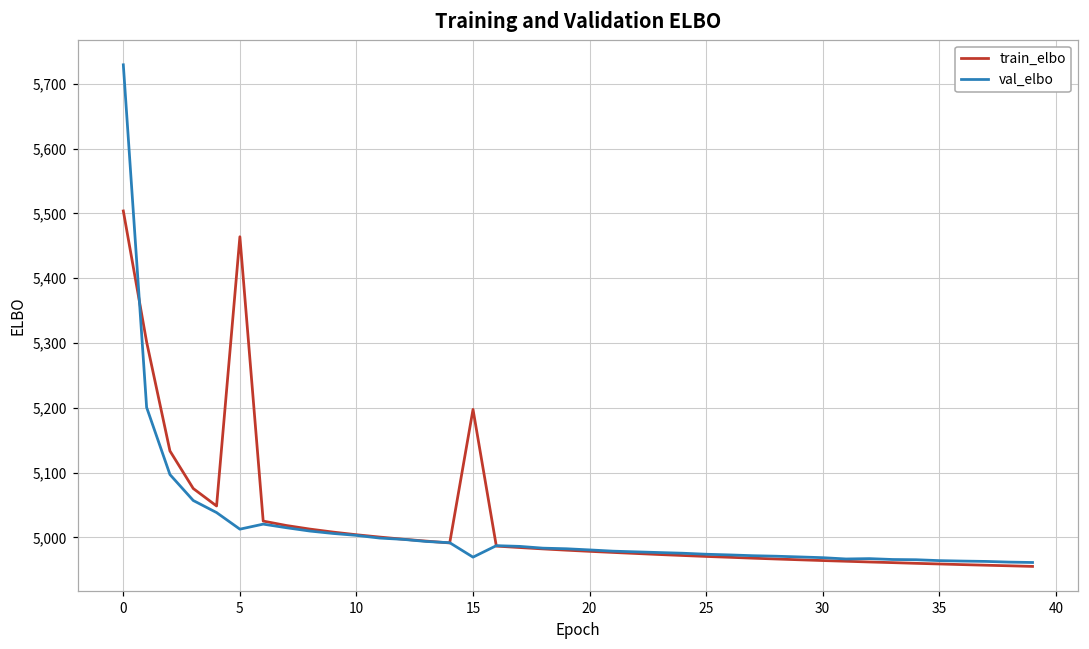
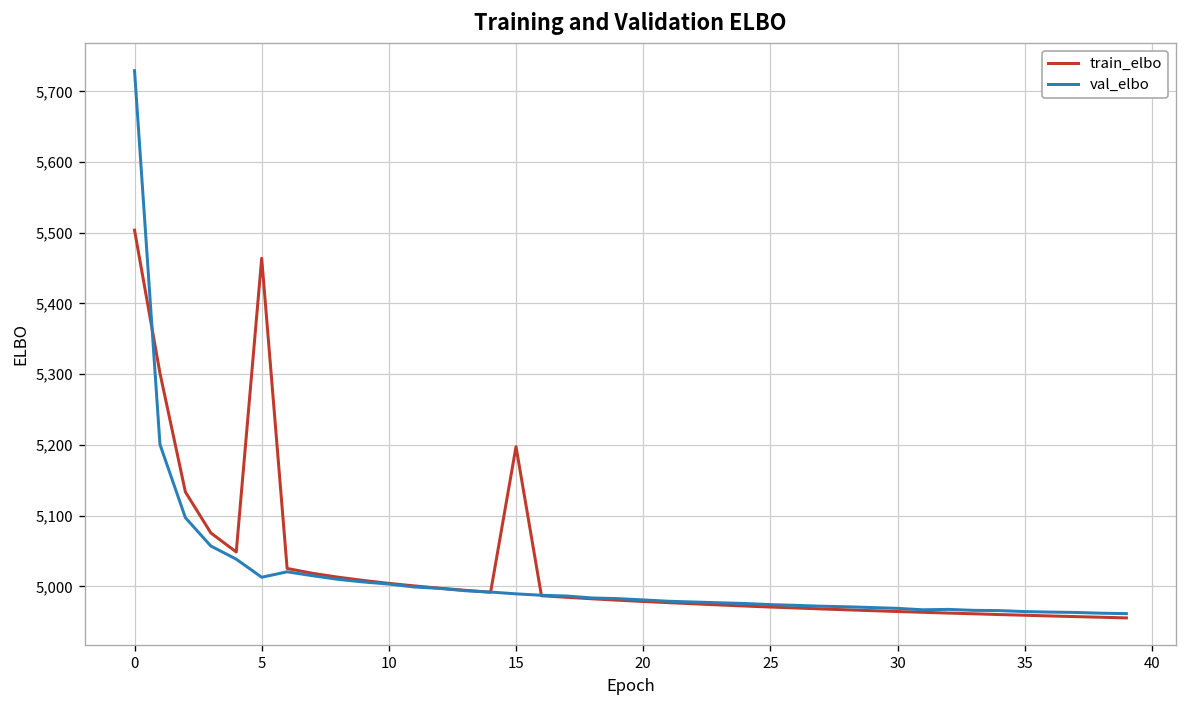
val_elbo, 15: 4,970 -> 4,990
